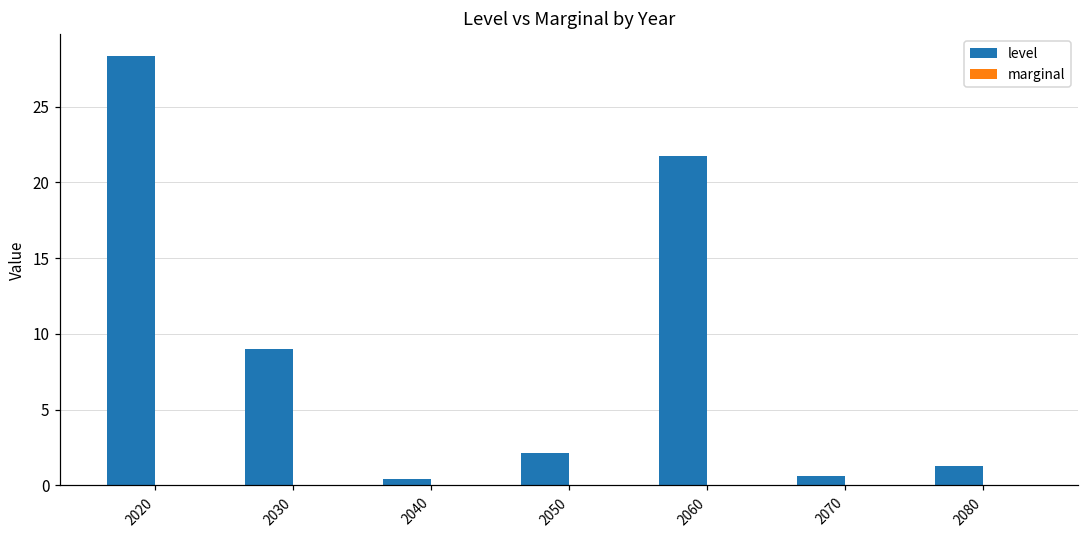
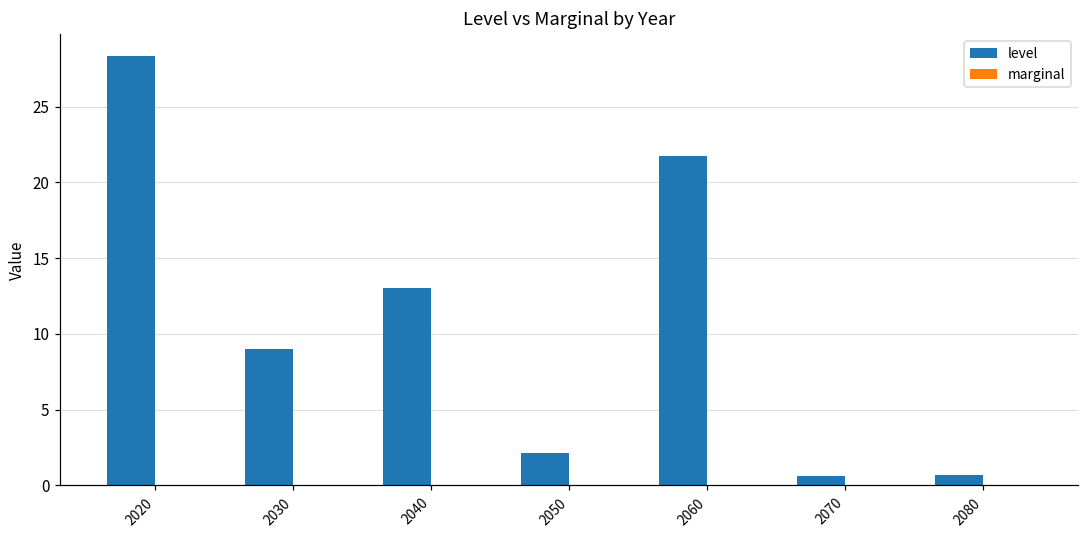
level, 2040: 0.4 -> 13.1
level, 2080: 1.3 -> 0.7
